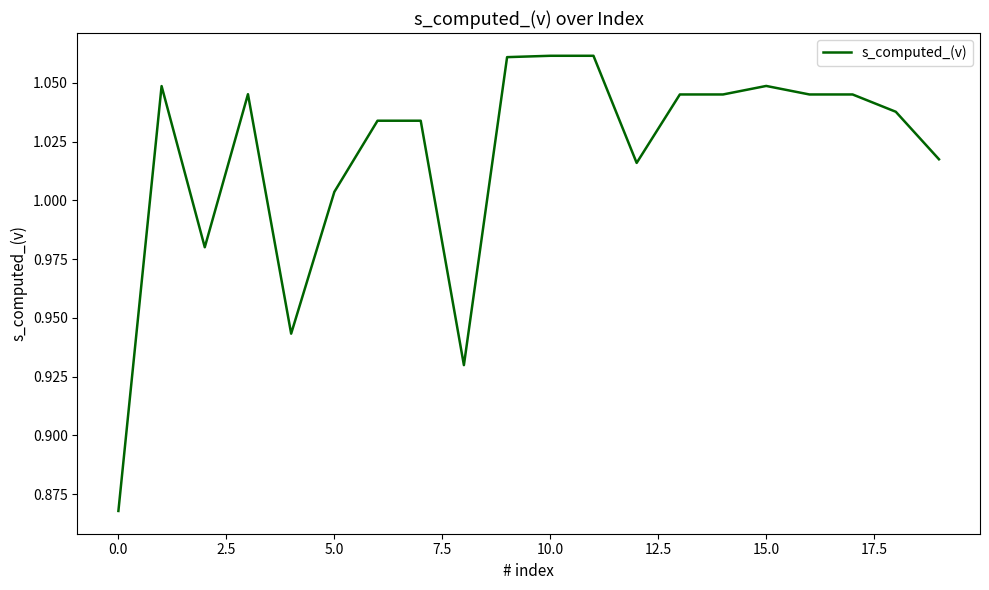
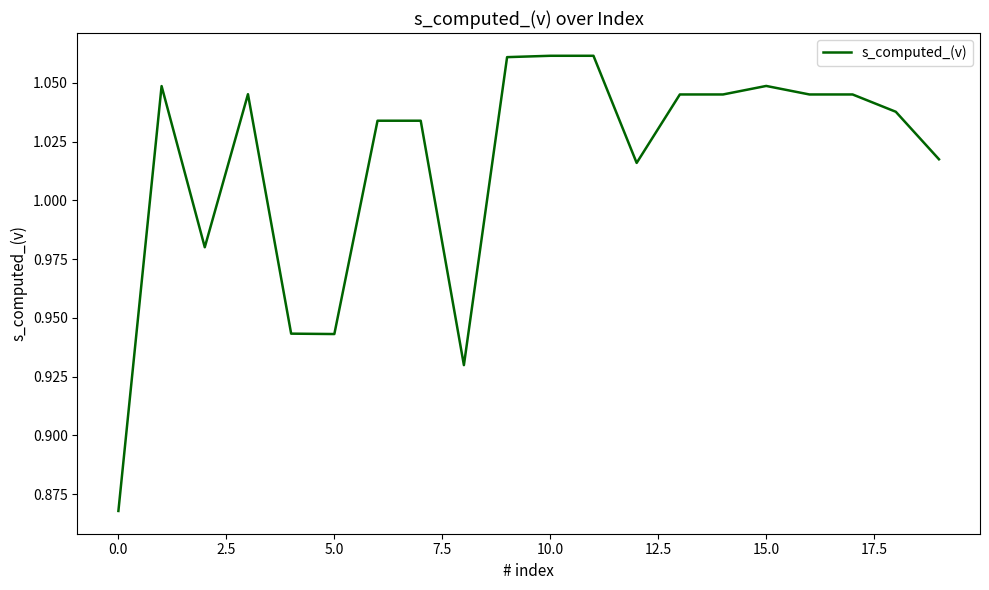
5.0: 1.004 -> 0.943
